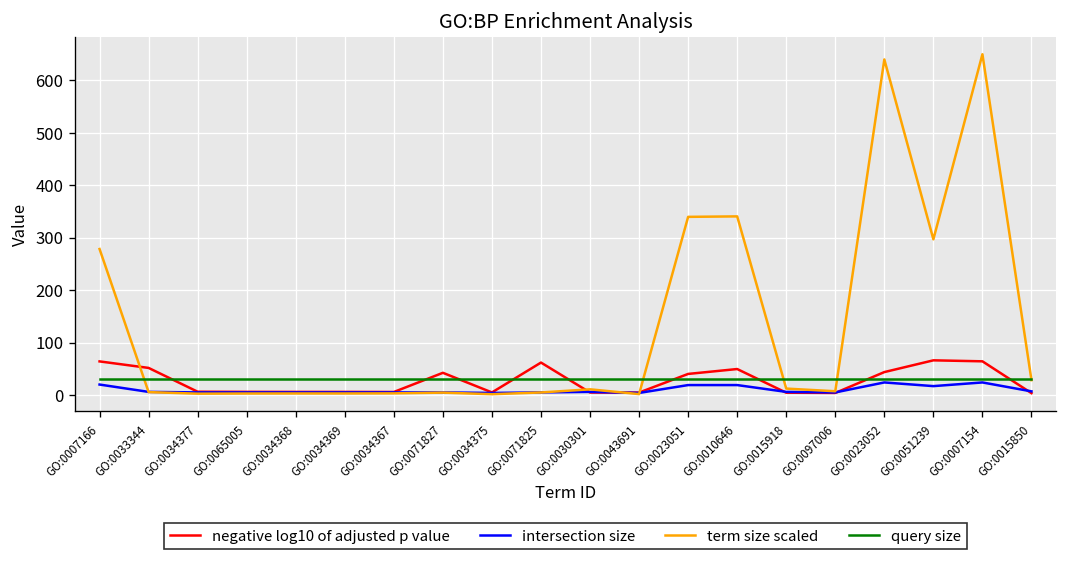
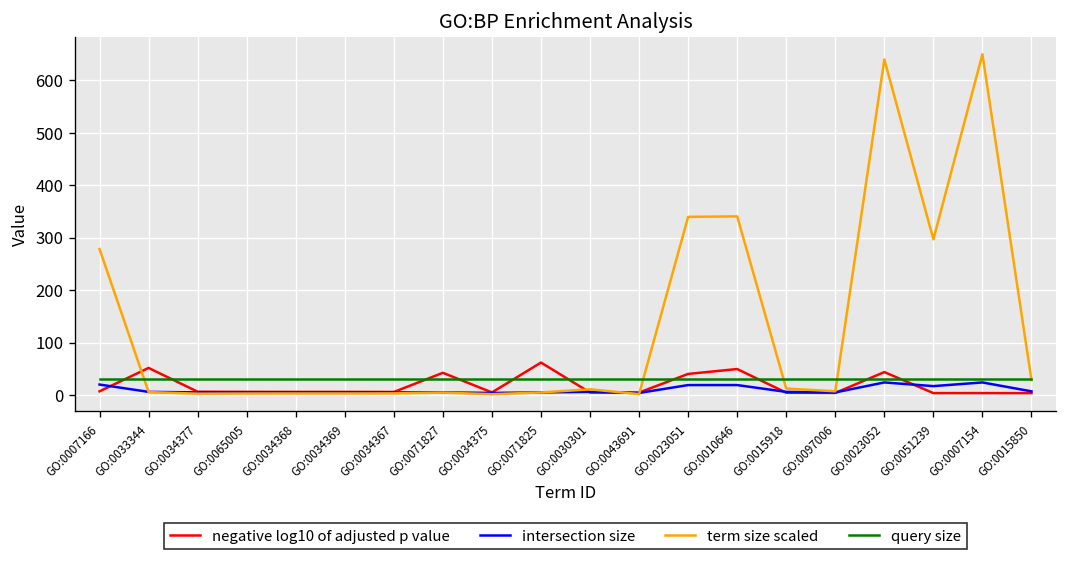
negative log10 of adjusted p value, GO:0007166: 60 -> 10
negative log10 of adjusted p value, GO:0051239: 70 -> 0
negative log10 of adjusted p value, GO:0007154: 60 -> 0
